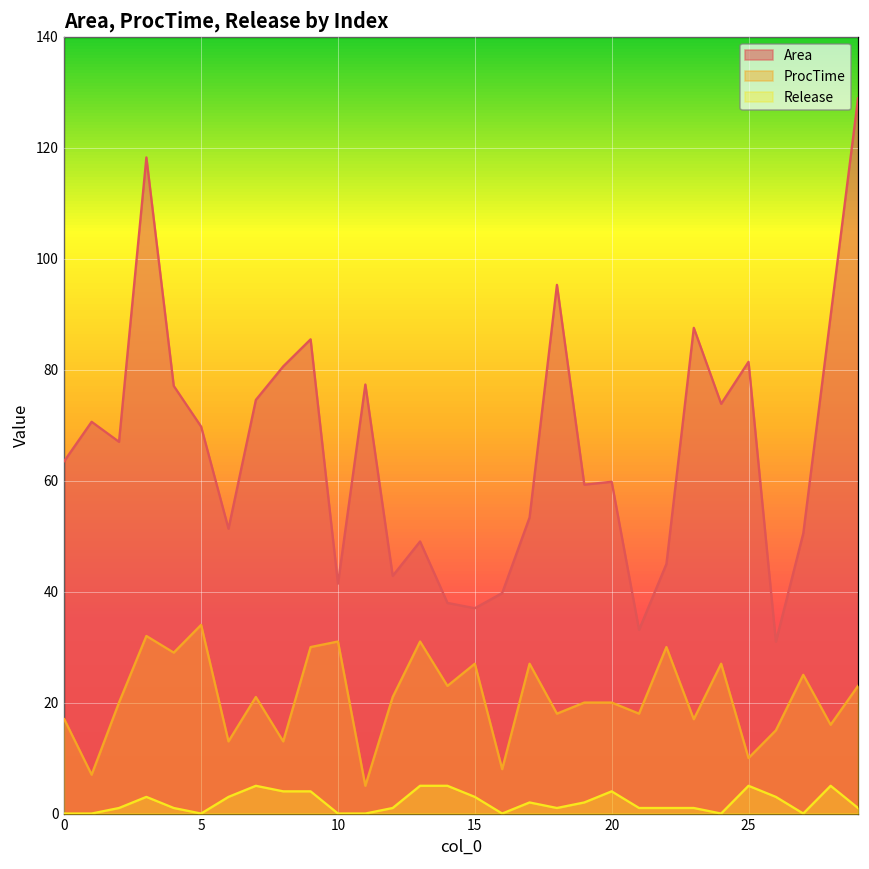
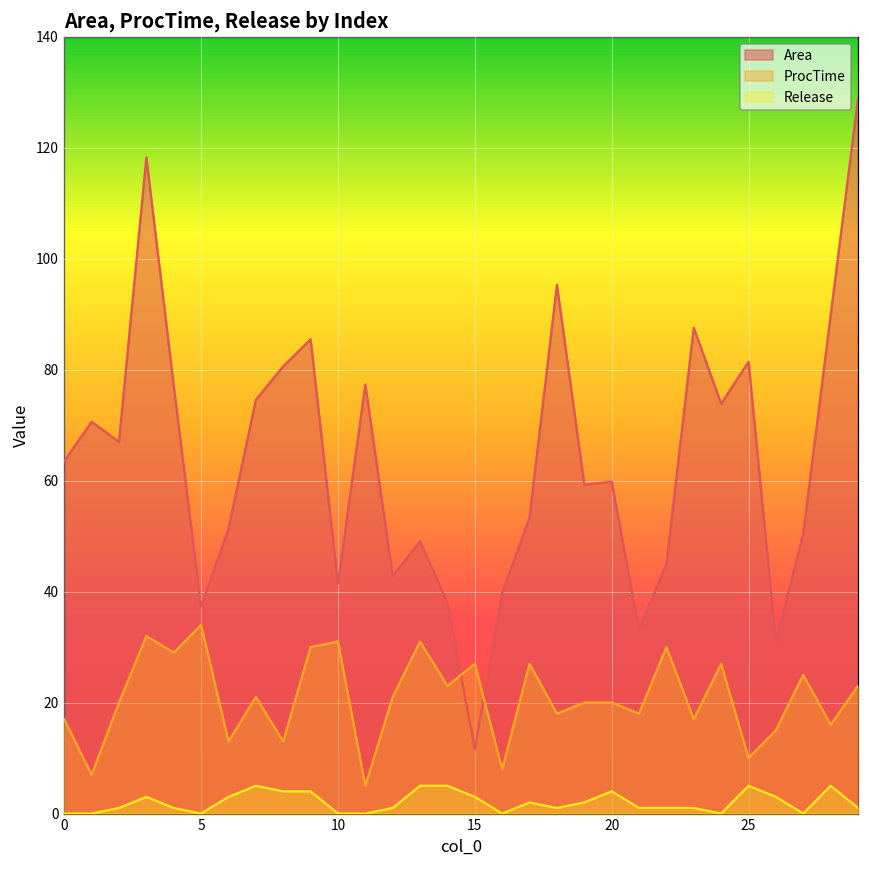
Area, 5: 70 -> 37
Area, 15: 37 -> 12
